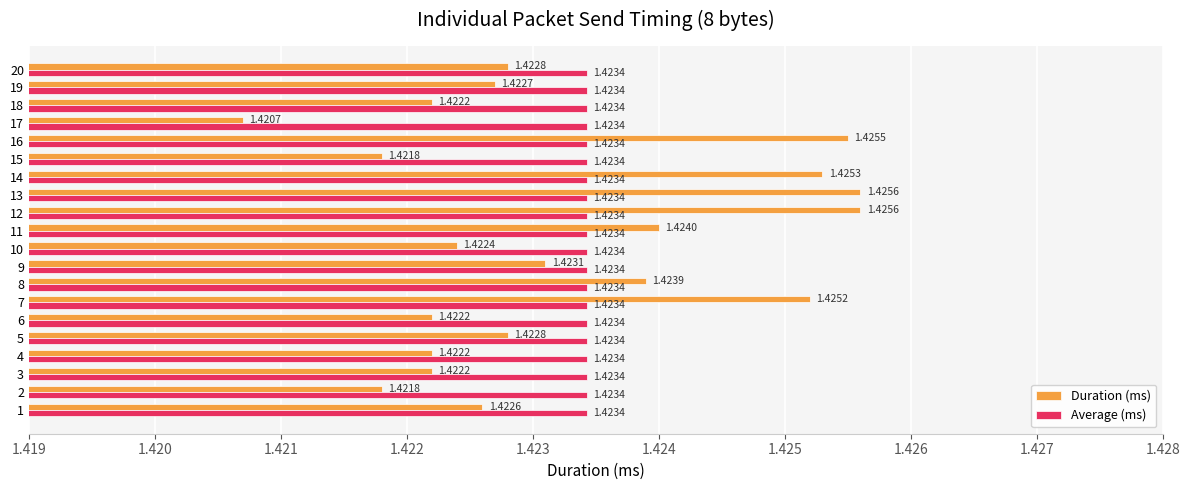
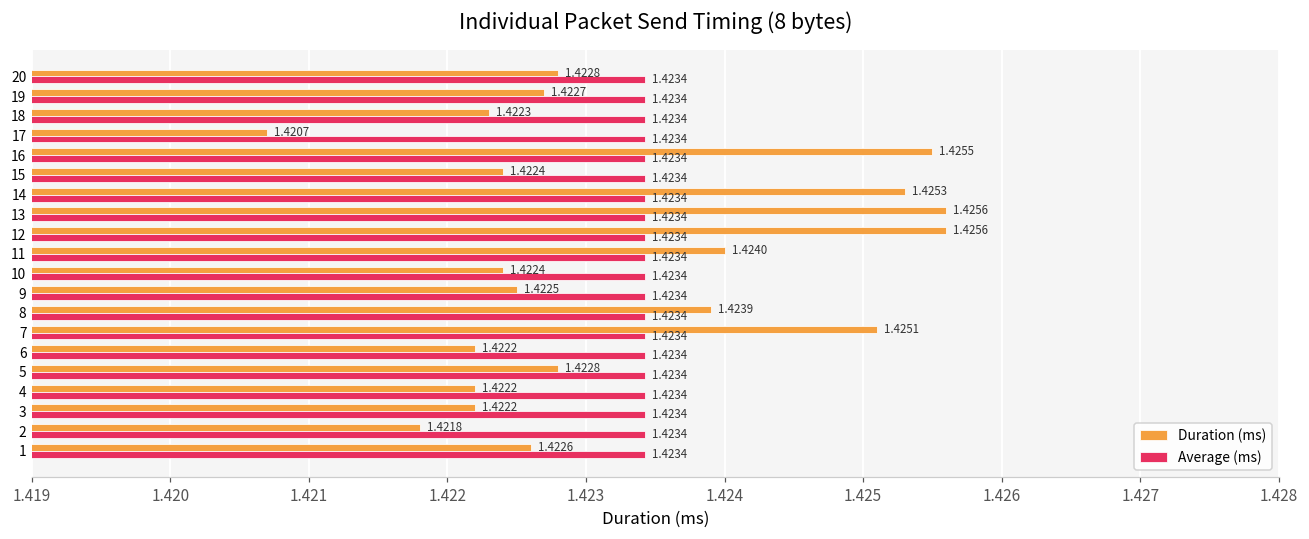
Duration (ms), 18: 1.4222 -> 1.4223
Duration (ms), 15: 1.4218 -> 1.4224
Duration (ms), 9: 1.4231 -> 1.4225
Duration (ms), 7: 1.4252 -> 1.4251
